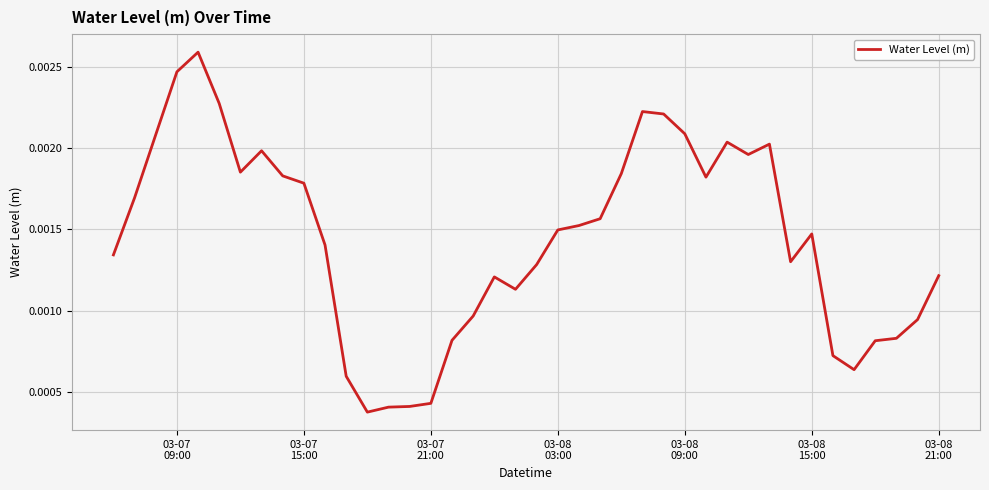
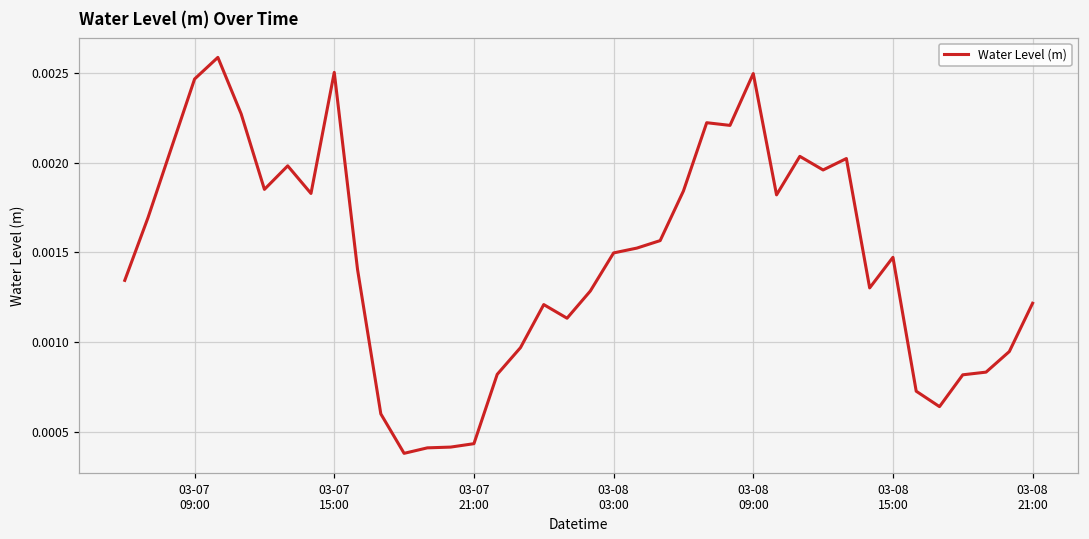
03-07 15:00: 0.00178 -> 0.00250
03-08 09:00: 0.00209 -> 0.00250
